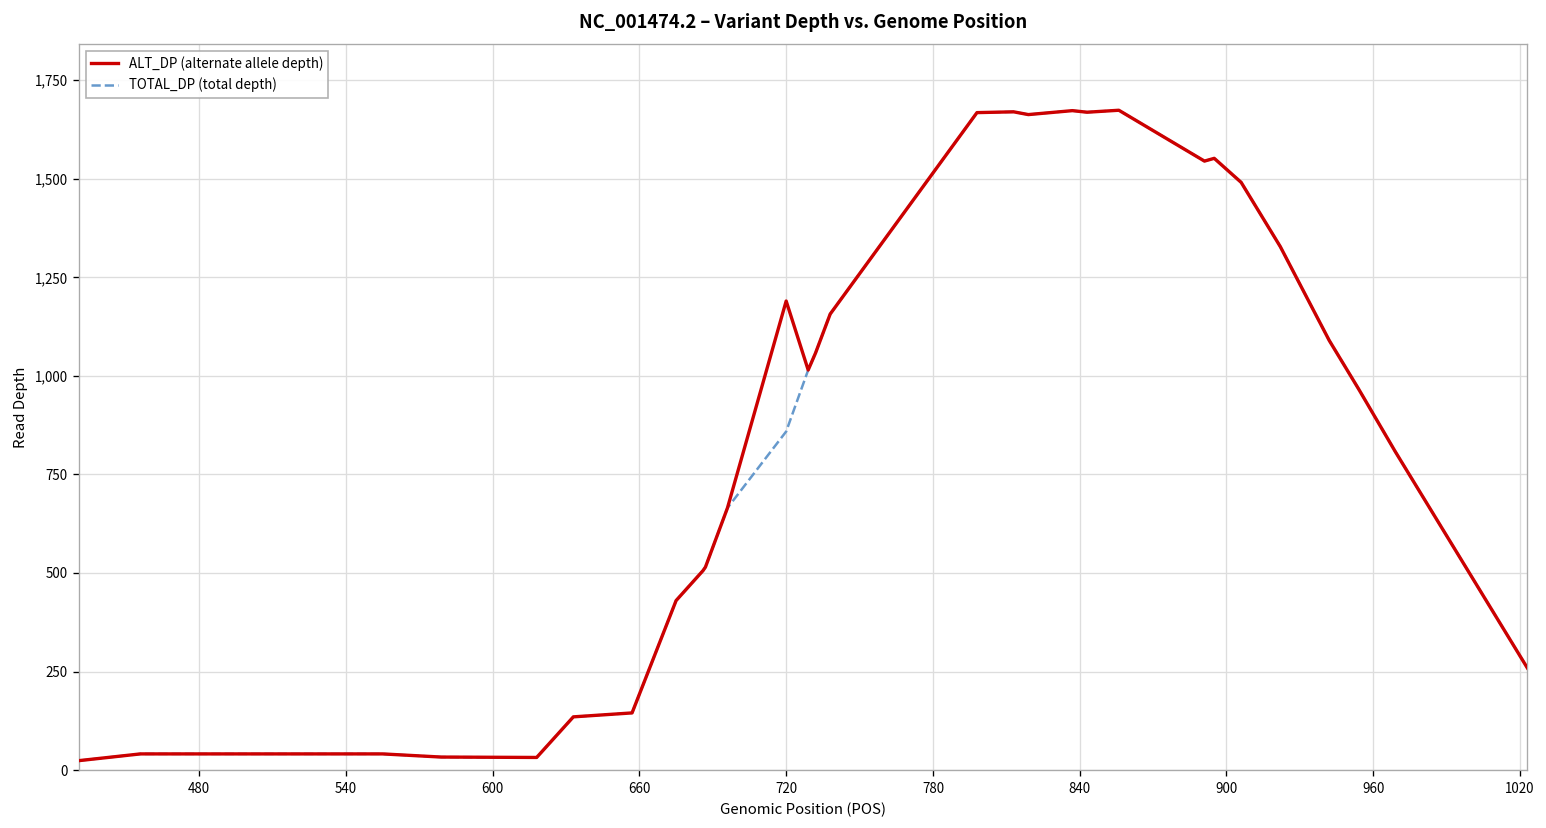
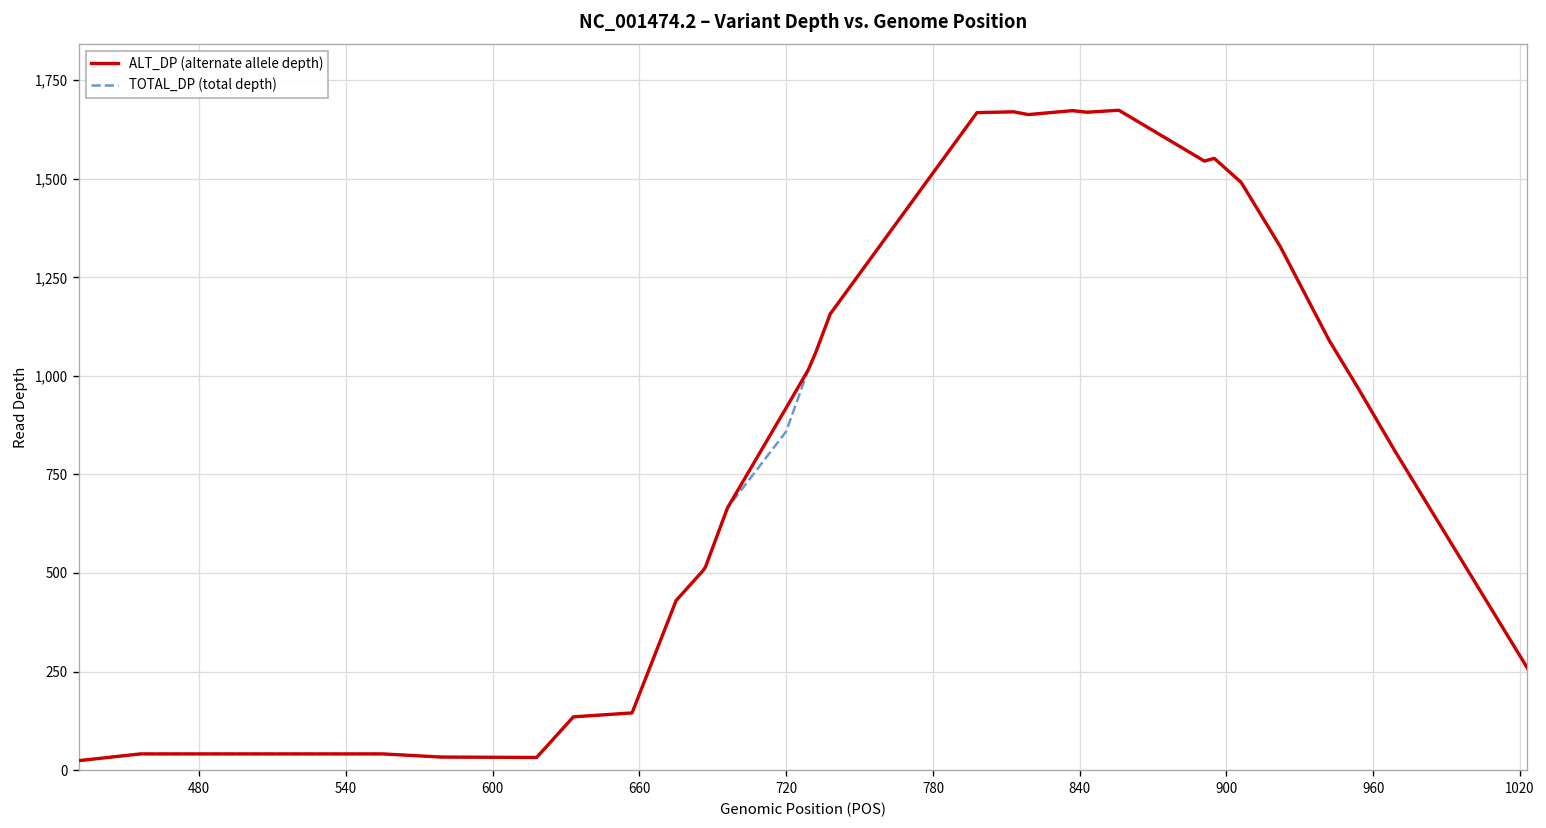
ALT_DP (alternate allele depth), 720: 1,190 -> 920
